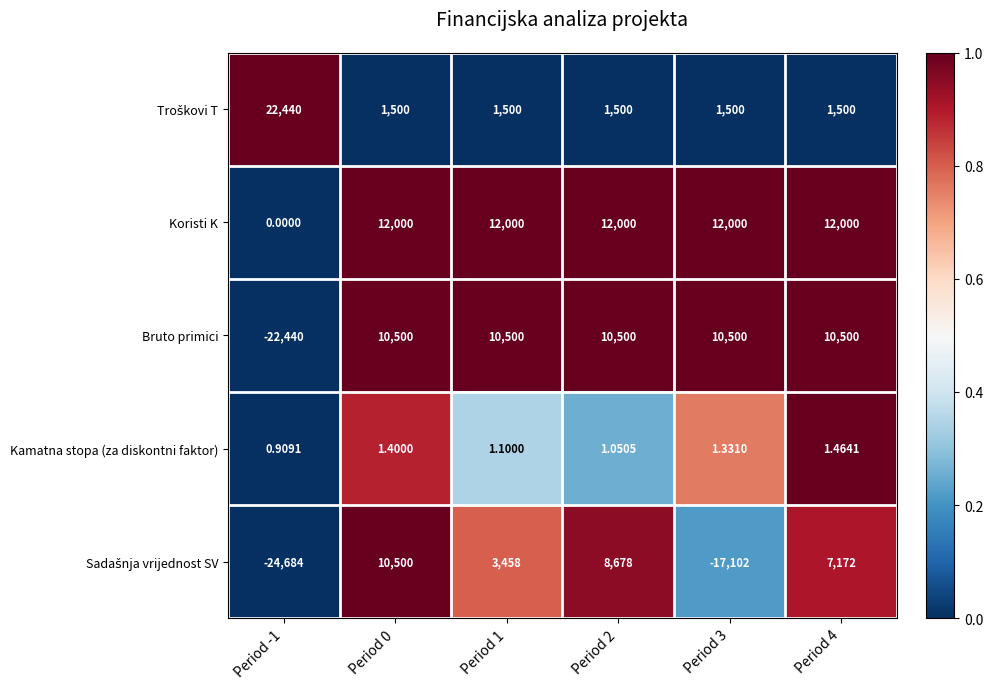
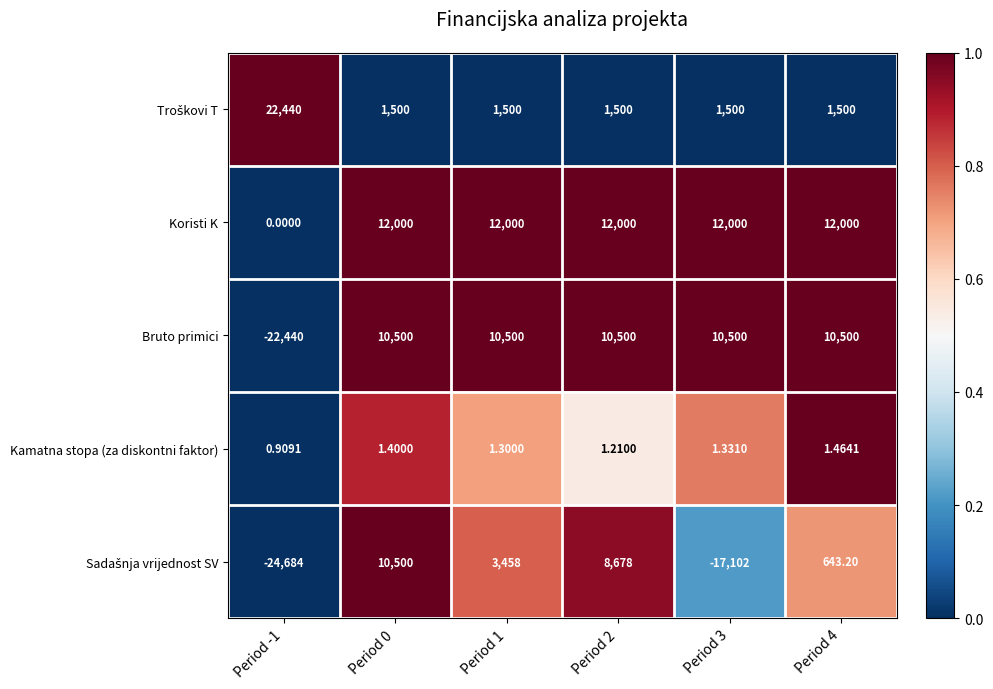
Kamatna stopa (za diskontni faktor), Period 1: 1.1000 -> 1.3000
Kamatna stopa (za diskontni faktor), Period 2: 1.0505 -> 1.2100
Sadašnja vrijednost SV, Period 4: 7,172 -> 643.20
